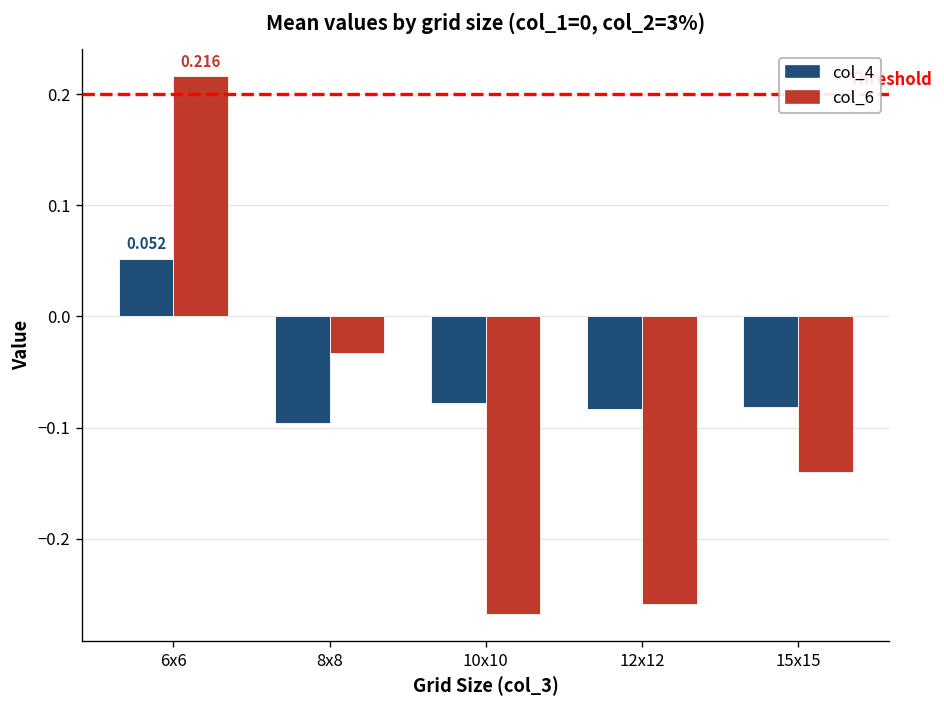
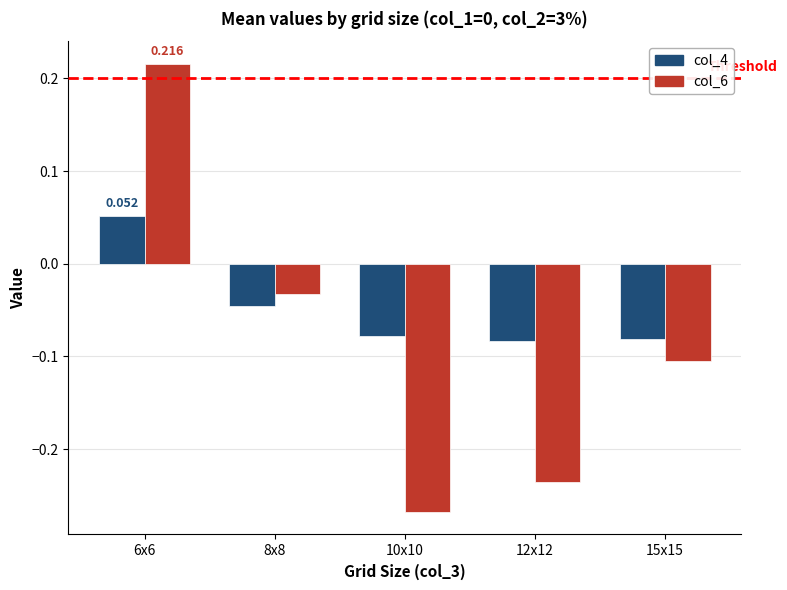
col_4, 8x8: -0.10 -> -0.05
col_6, 12x12: -0.26 -> -0.24
col_6, 15x15: -0.14 -> -0.11
